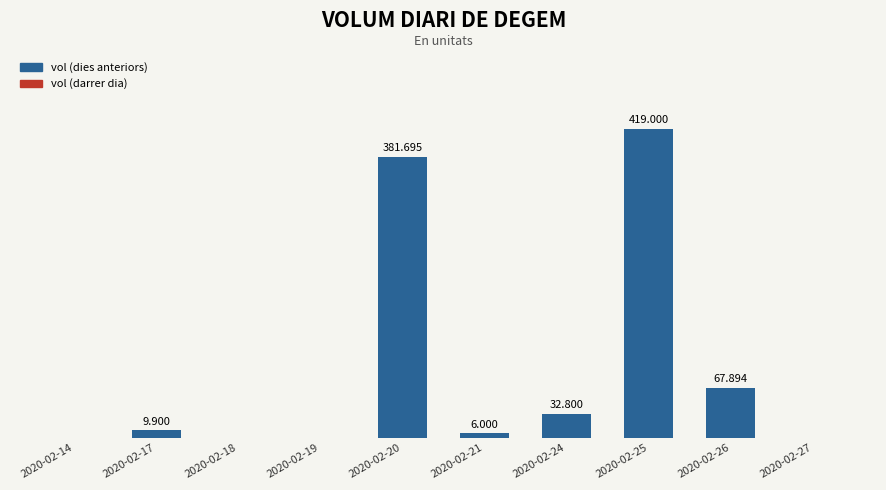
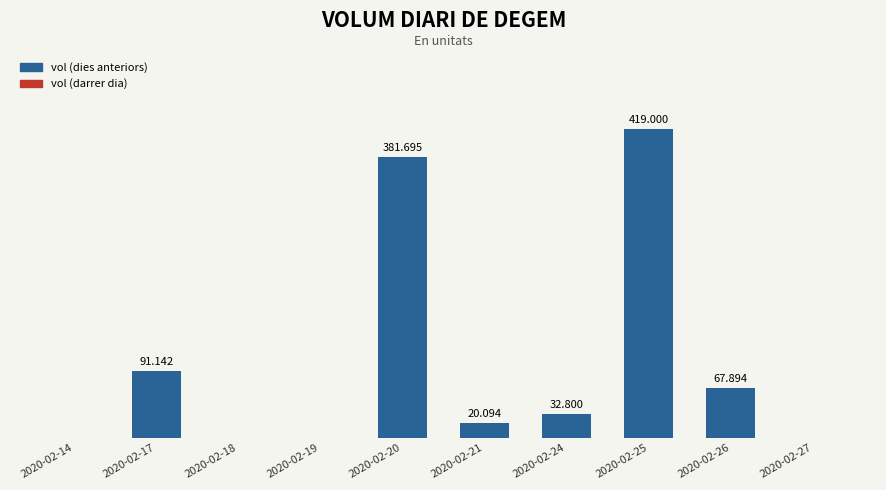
2020-02-17: 9.900 -> 91.142
2020-02-21: 6.000 -> 20.094
